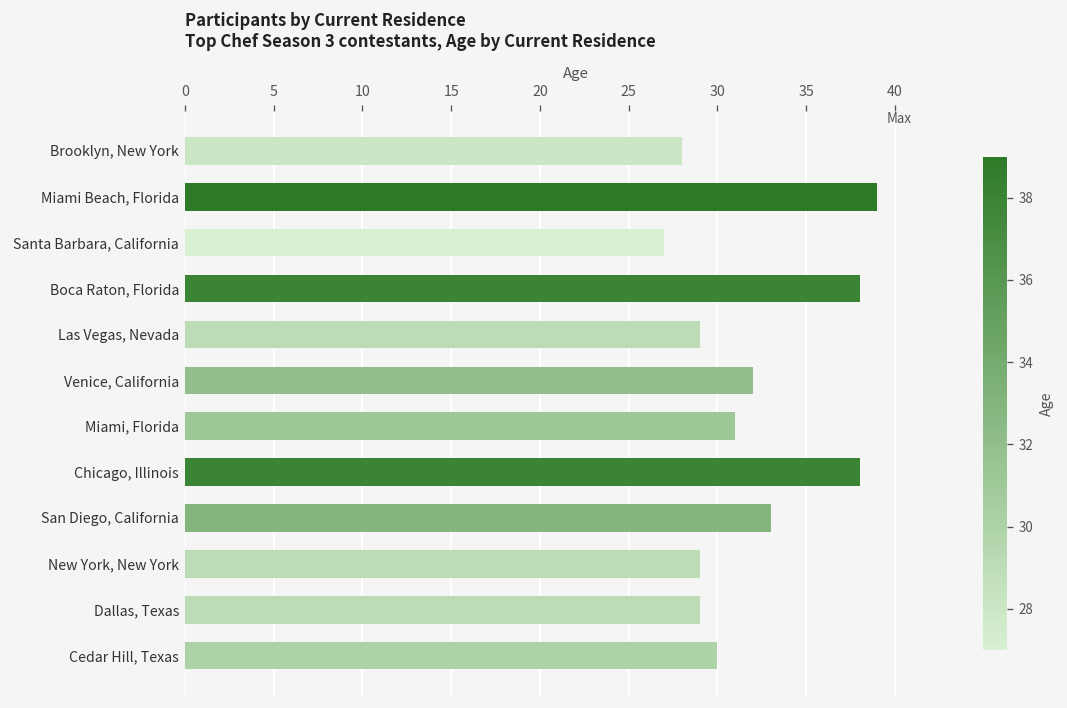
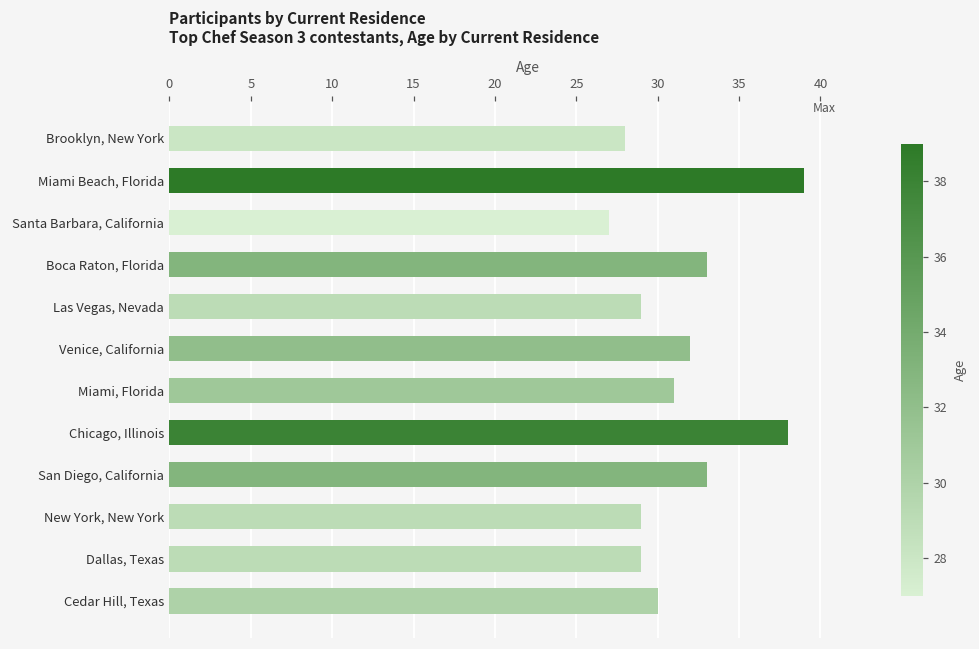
Boca Raton, Florida: 38 -> 33
